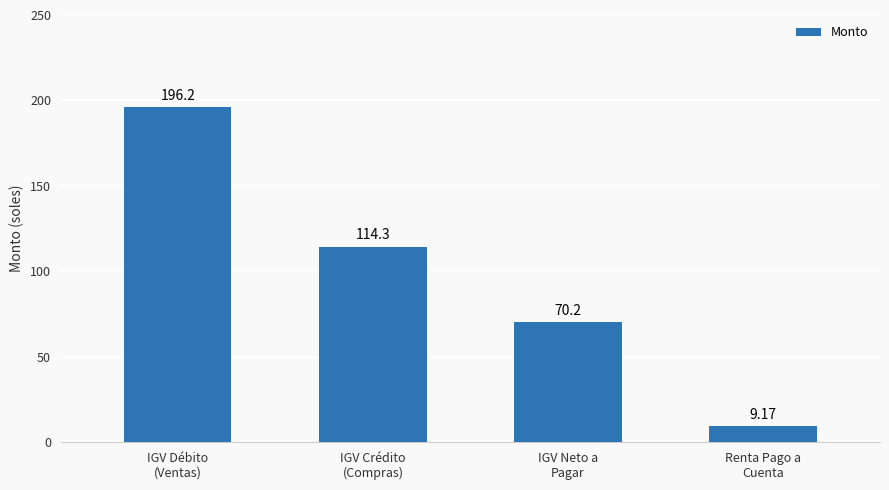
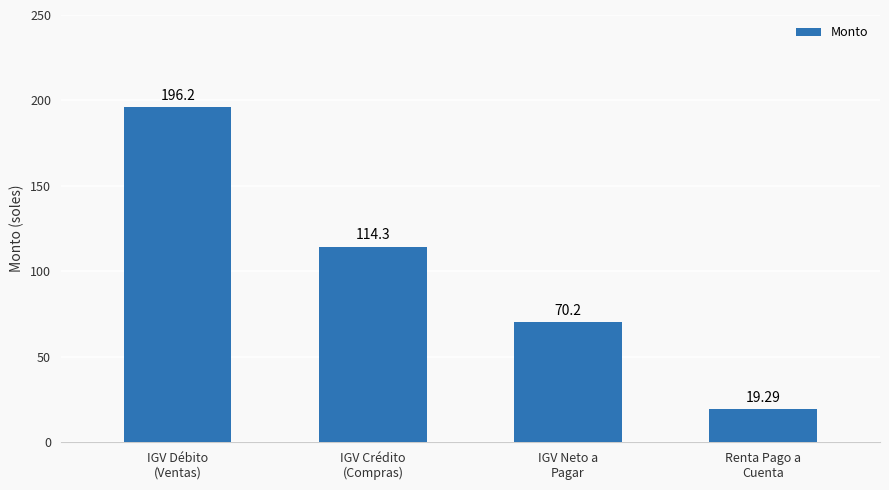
Renta Pago a Cuenta: 9.17 -> 19.29
